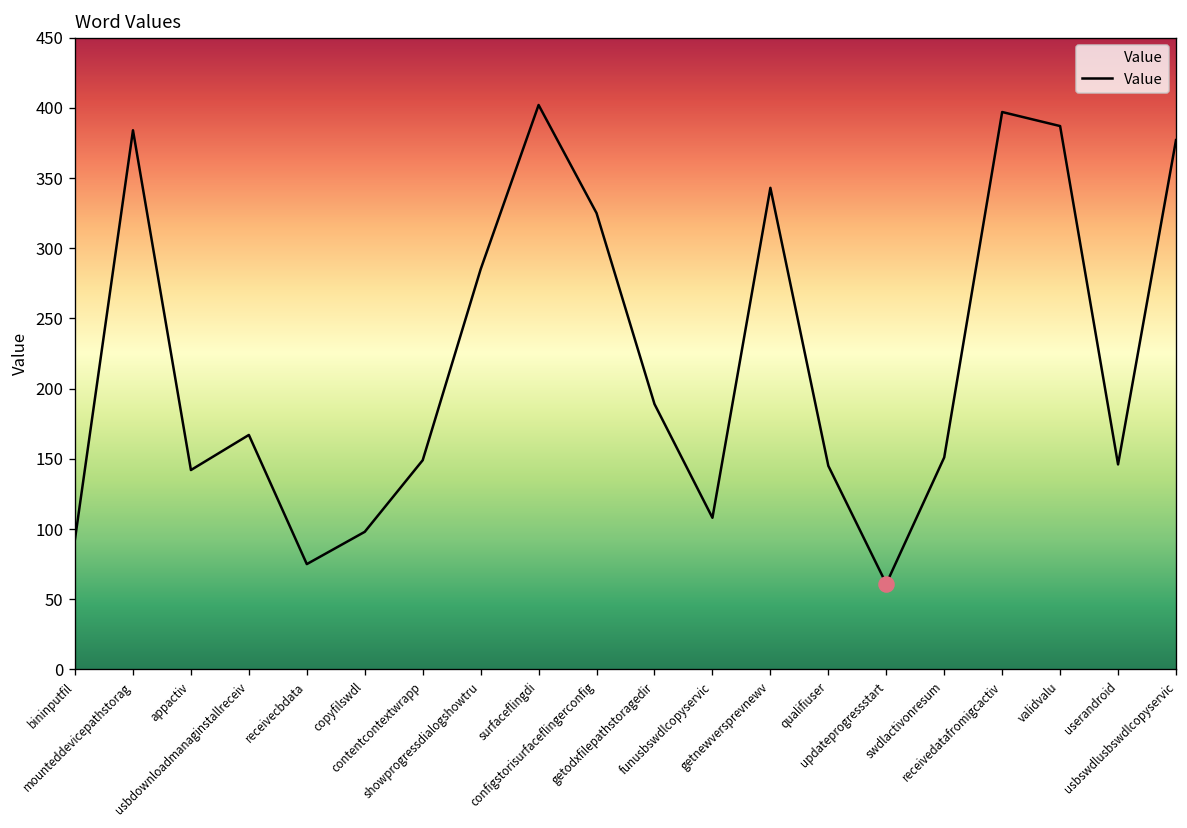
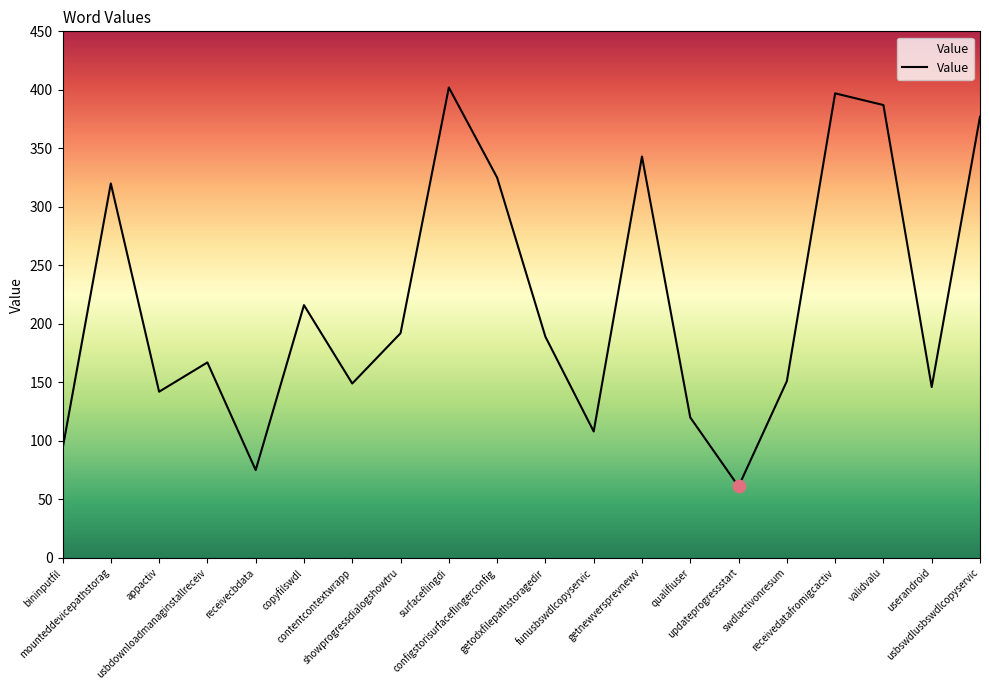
Value, mounteddevicepathstorag: 384 -> 320
Value, copyfilswdl: 98 -> 216
Value, showprogressdialogshowtru: 285 -> 192
Value, qualifiuser: 145 -> 120
